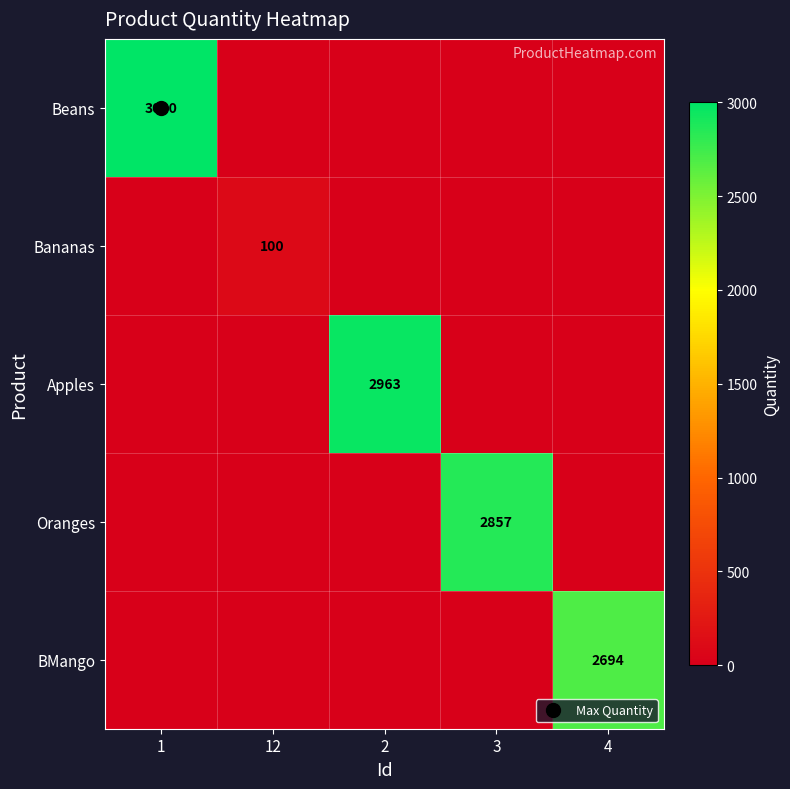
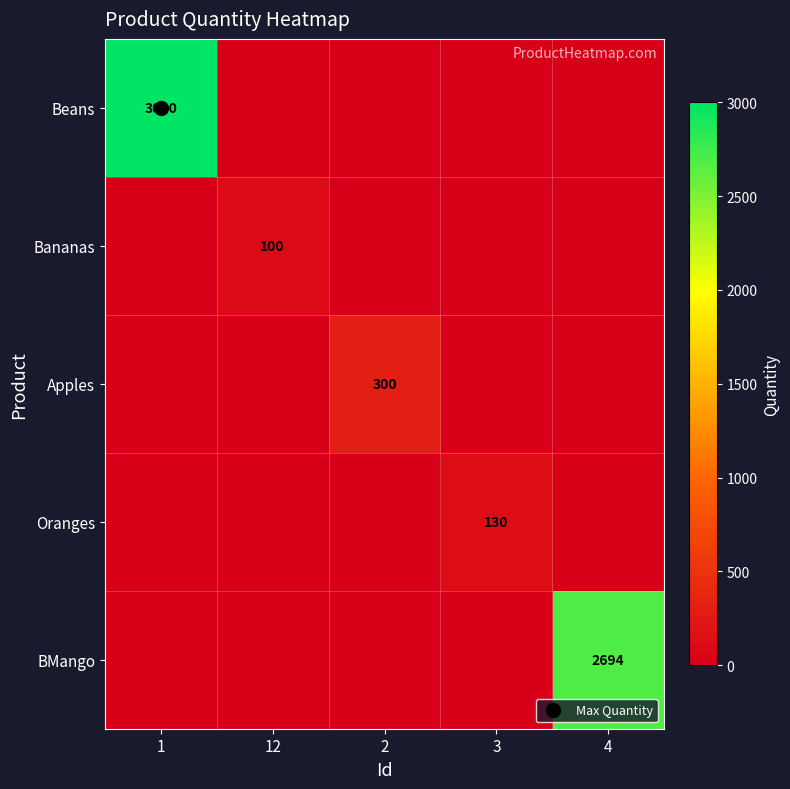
Apples, 2: 2963 -> 300
Oranges, 3: 2857 -> 130
